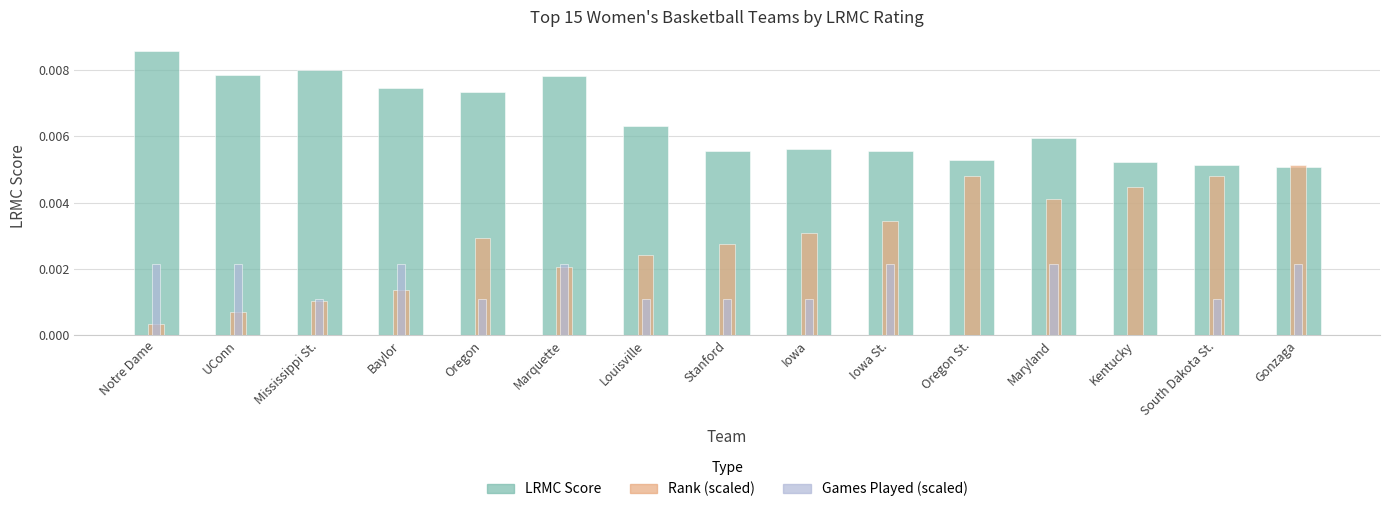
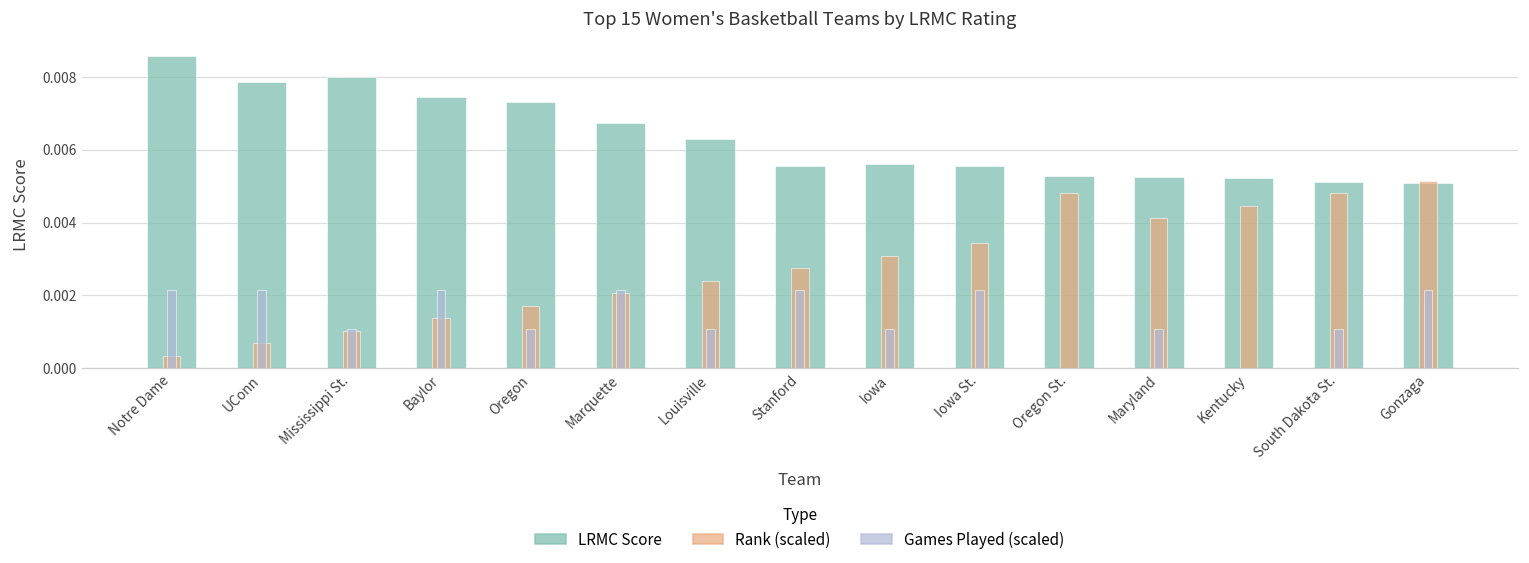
Rank (scaled), Oregon: 0.0029 -> 0.0017
LRMC Score, Marquette: 0.0078 -> 0.0067
Games Played (scaled), Stanford: 0.0011 -> 0.0021
LRMC Score, Maryland: 0.0059 -> 0.0052
Games Played (scaled), Maryland: 0.0021 -> 0.0011
